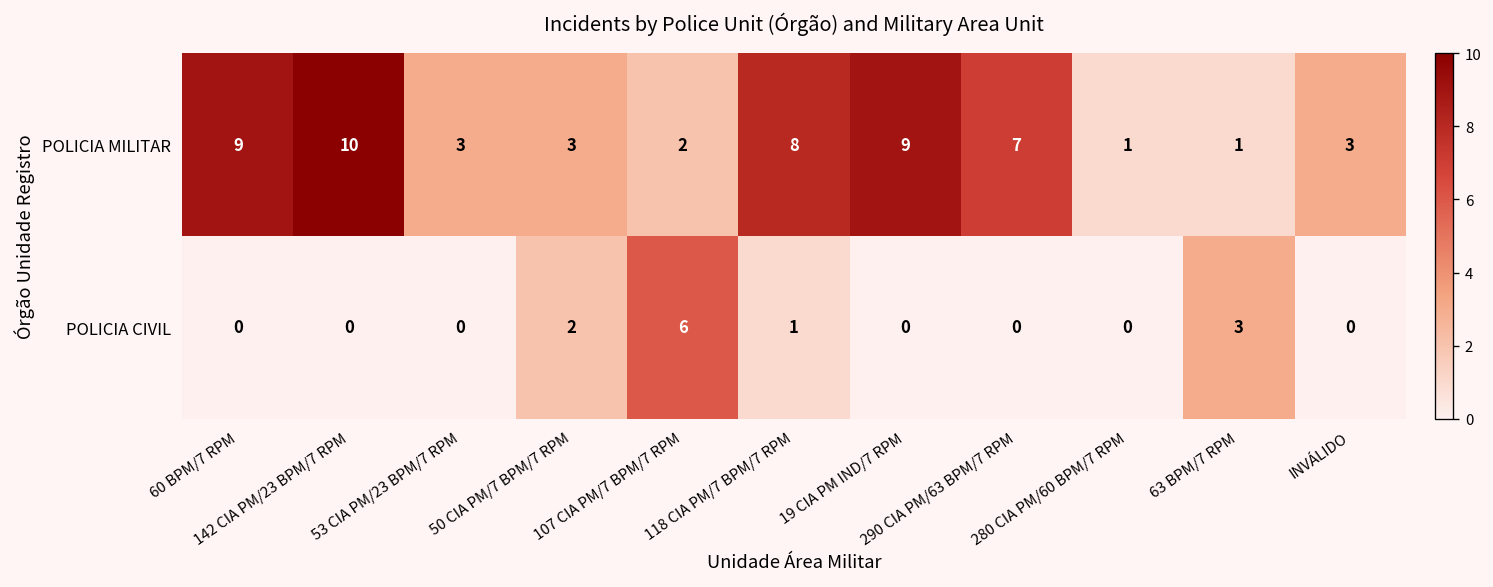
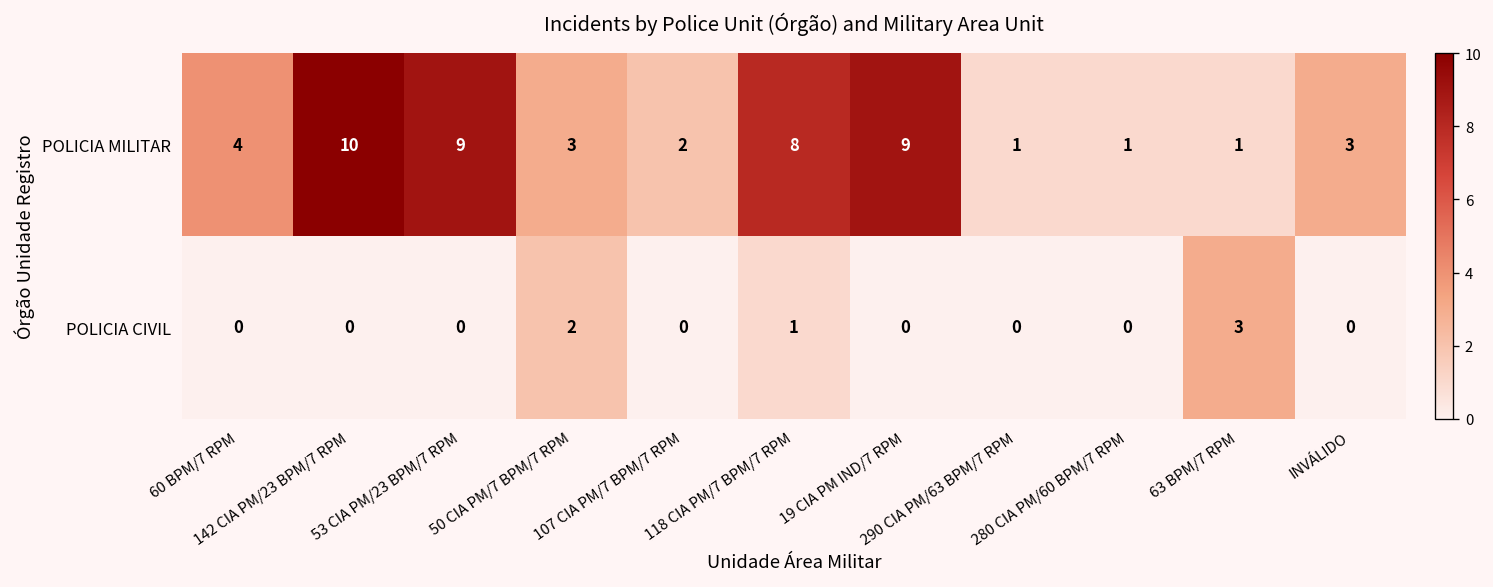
POLICIA MILITAR, 60 BPM/7 RPM: 9 -> 4
POLICIA MILITAR, 53 CIA PM/23 BPM/7 RPM: 3 -> 9
POLICIA MILITAR, 290 CIA PM/63 BPM/7 RPM: 7 -> 1
POLICIA CIVIL, 107 CIA PM/7 BPM/7 RPM: 6 -> 0
